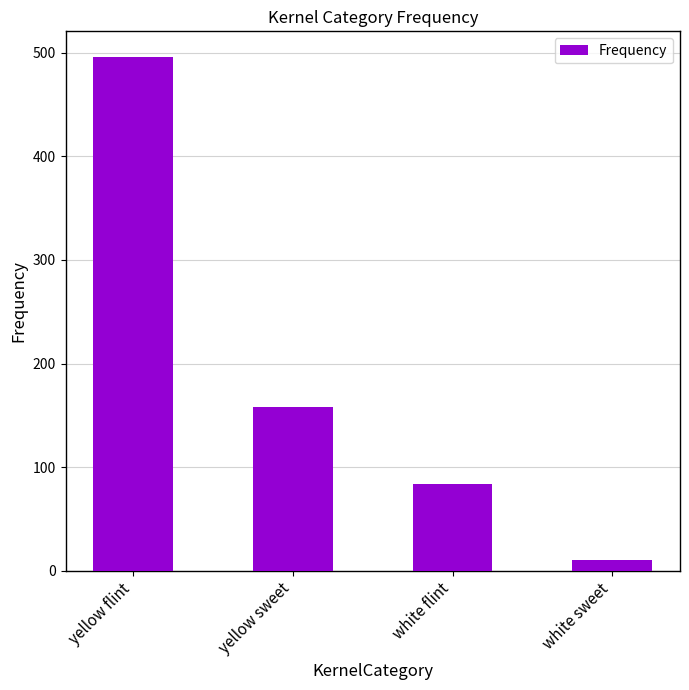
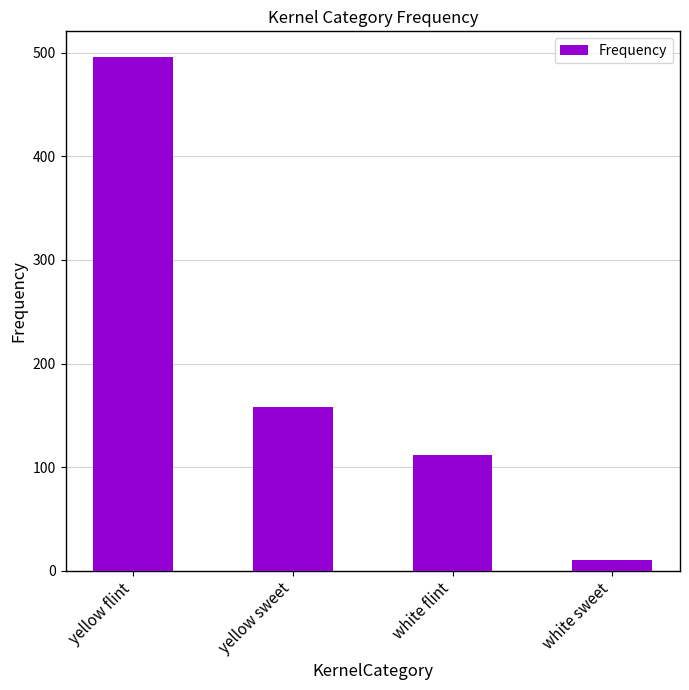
white flint: 84 -> 112
